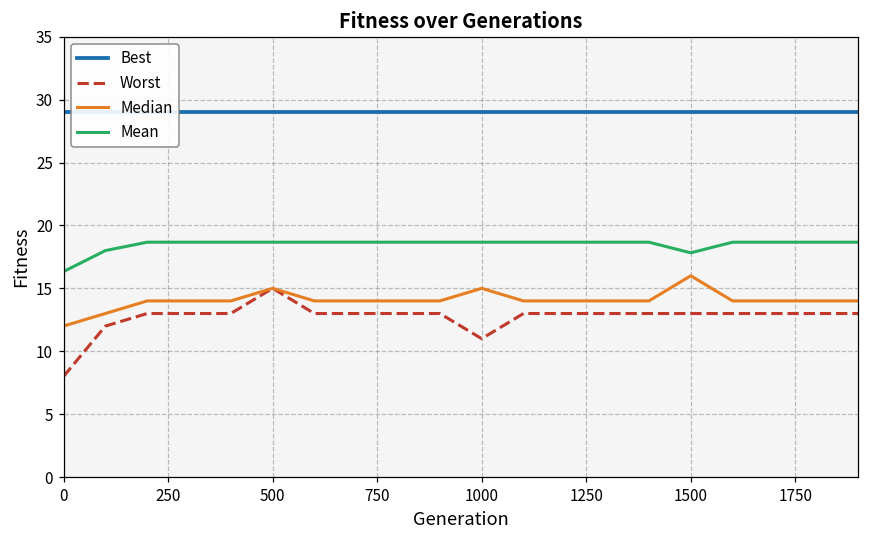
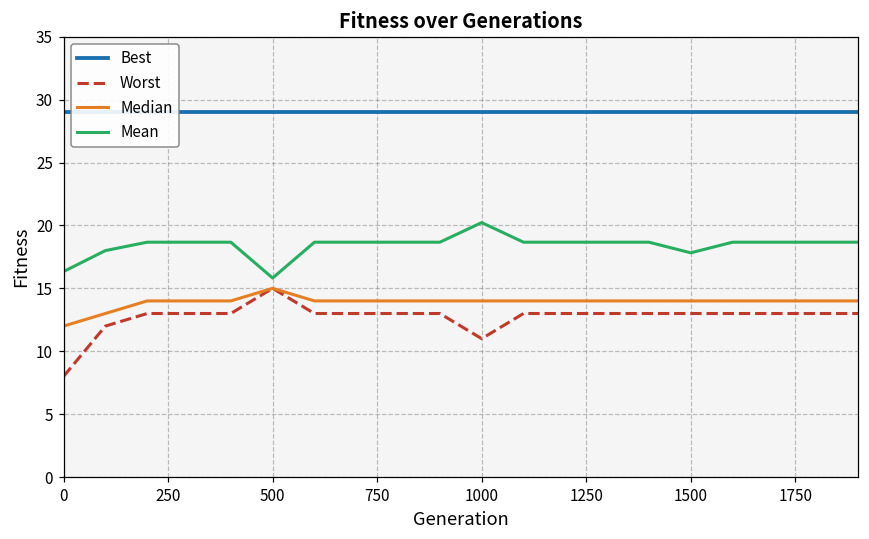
Mean, 500: 18.7 -> 15.8
Median, 1000: 15 -> 14
Mean, 1000: 18.7 -> 20.2
Median, 1500: 16 -> 14
